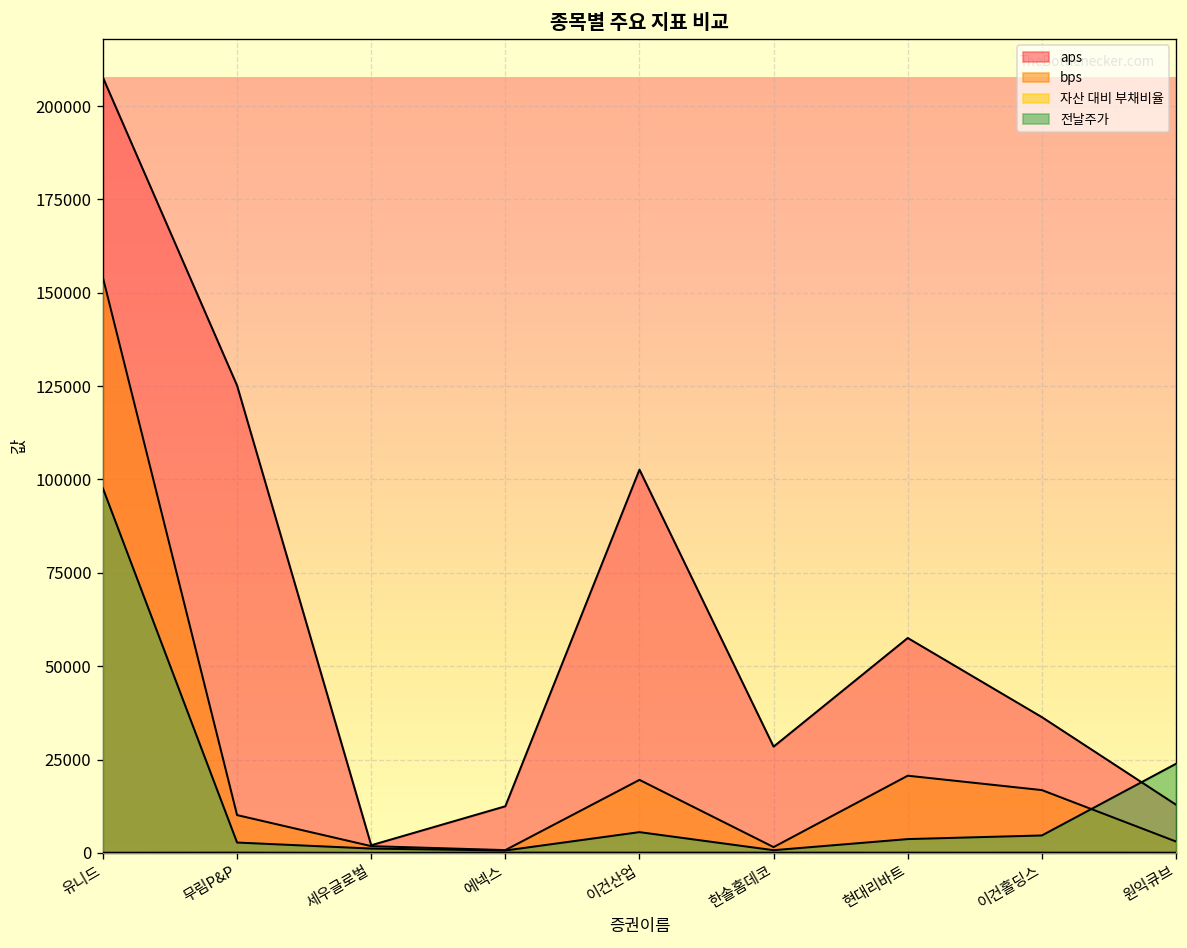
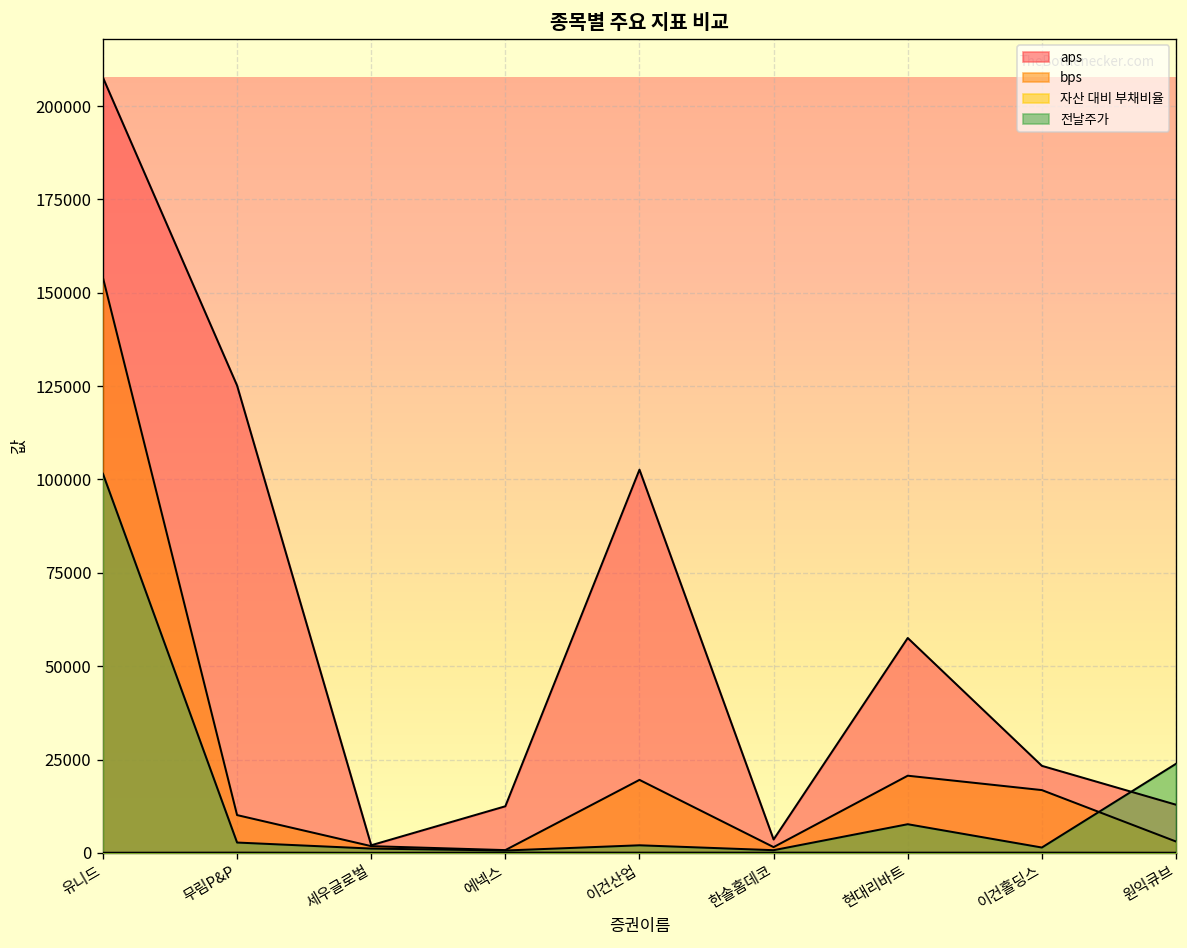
전날주가, 유니드: 98000 -> 102000
전날주가, 이건산업: 6000 -> 2000
aps, 한솔홈데코: 28000 -> 4000
전날주가, 현대리바트: 4000 -> 8000
aps, 이건홀딩스: 36000 -> 23000
전날주가, 이건홀딩스: 5000 -> 1000
